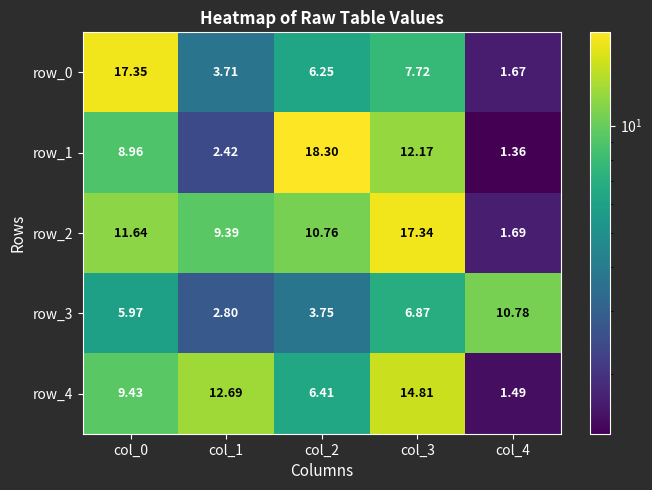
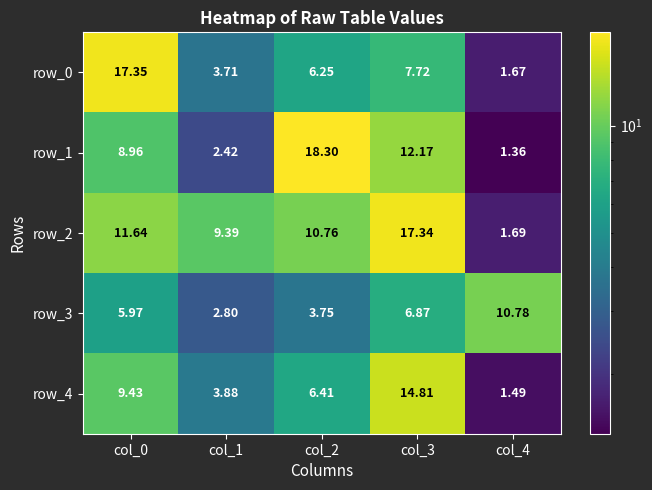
row_4, col_1: 12.69 -> 3.88
